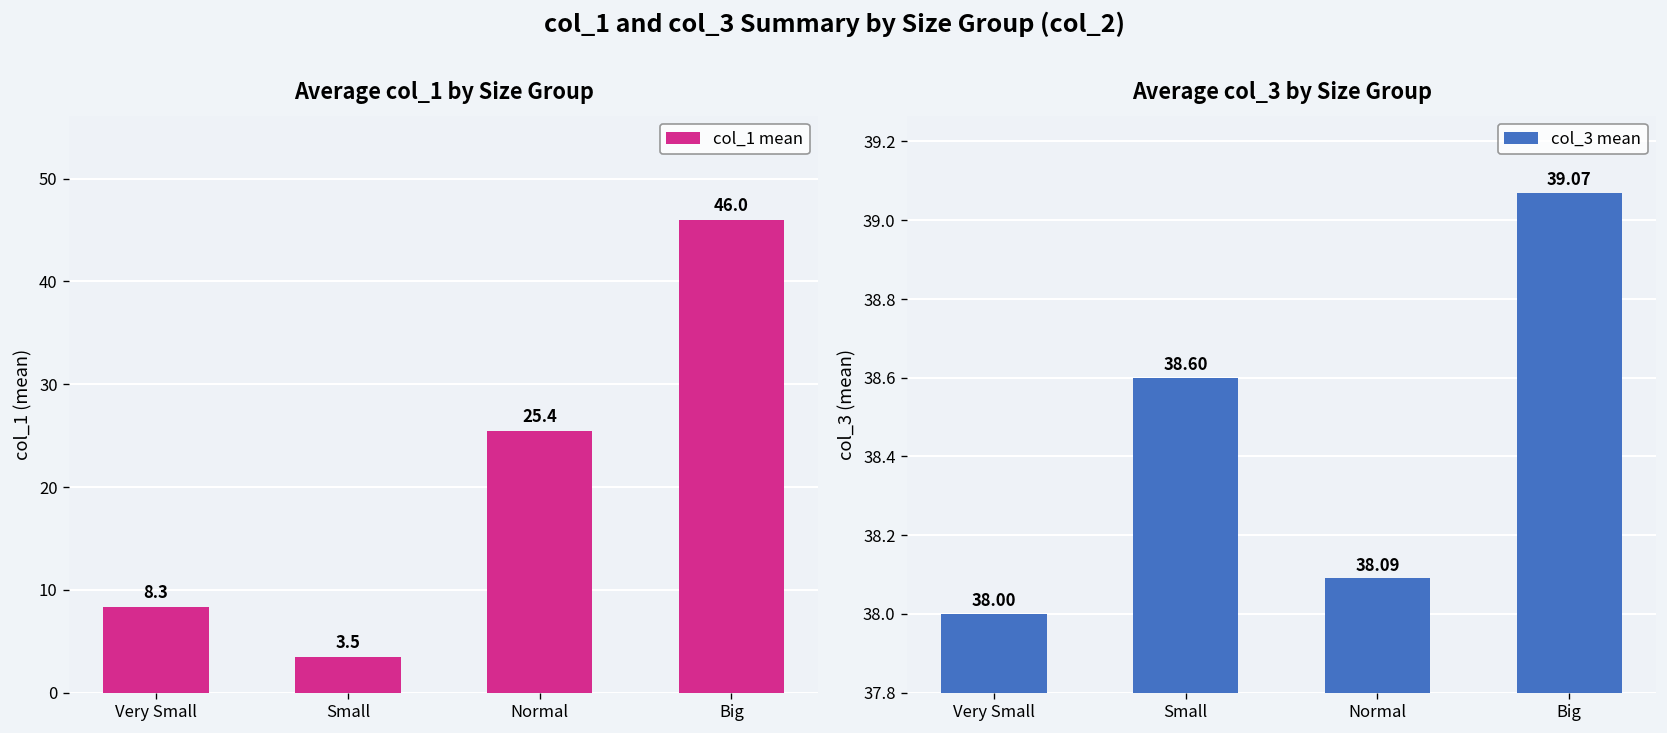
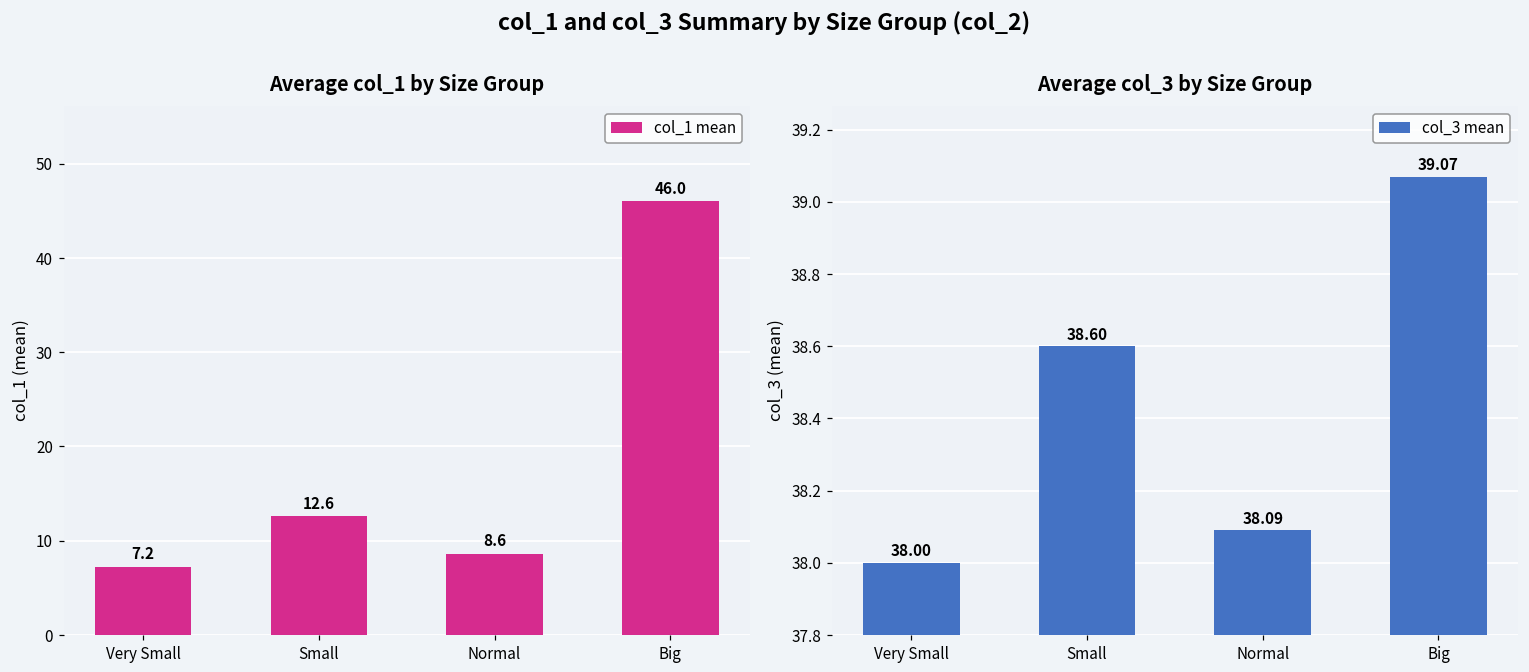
Average col_1 by Size Group, Very Small: 8.3 -> 7.2
Average col_1 by Size Group, Small: 3.5 -> 12.6
Average col_1 by Size Group, Normal: 25.4 -> 8.6
